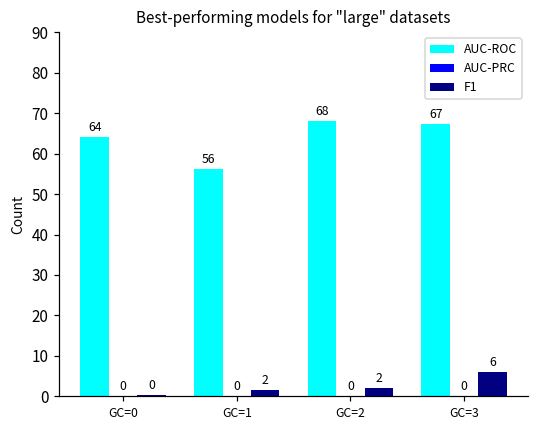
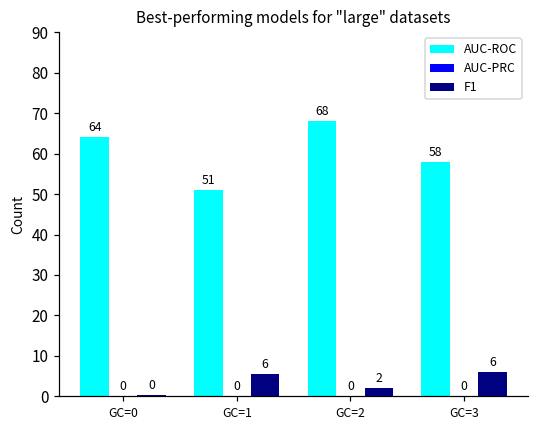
AUC-ROC, GC=1: 56 -> 51
F1, GC=1: 2 -> 6
AUC-ROC, GC=3: 67 -> 58
